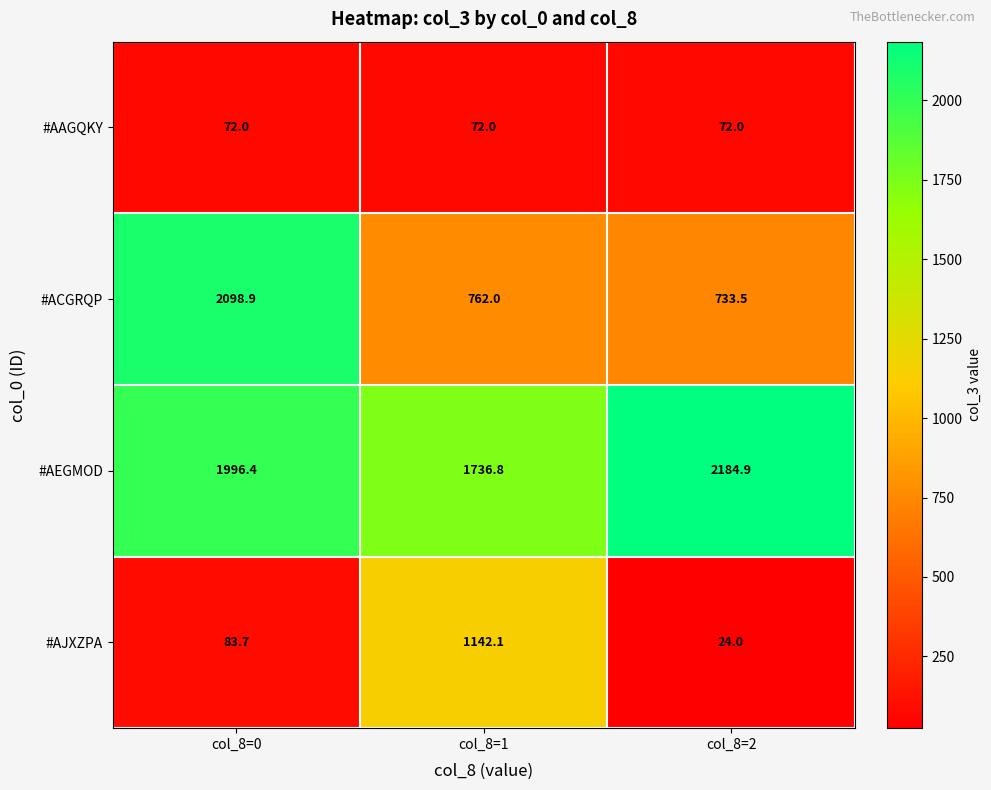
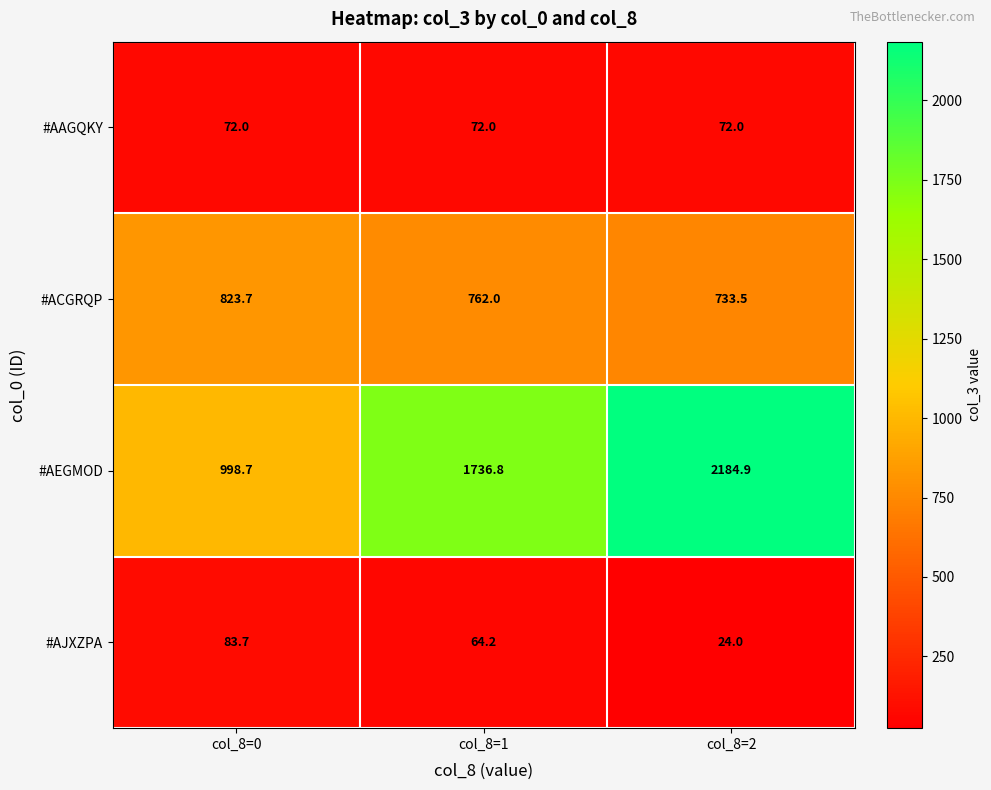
#ACGRQP, col_8=0: 2098.9 -> 823.7
#AEGMOD, col_8=0: 1996.4 -> 998.7
#AJXZPA, col_8=1: 1142.1 -> 64.2
